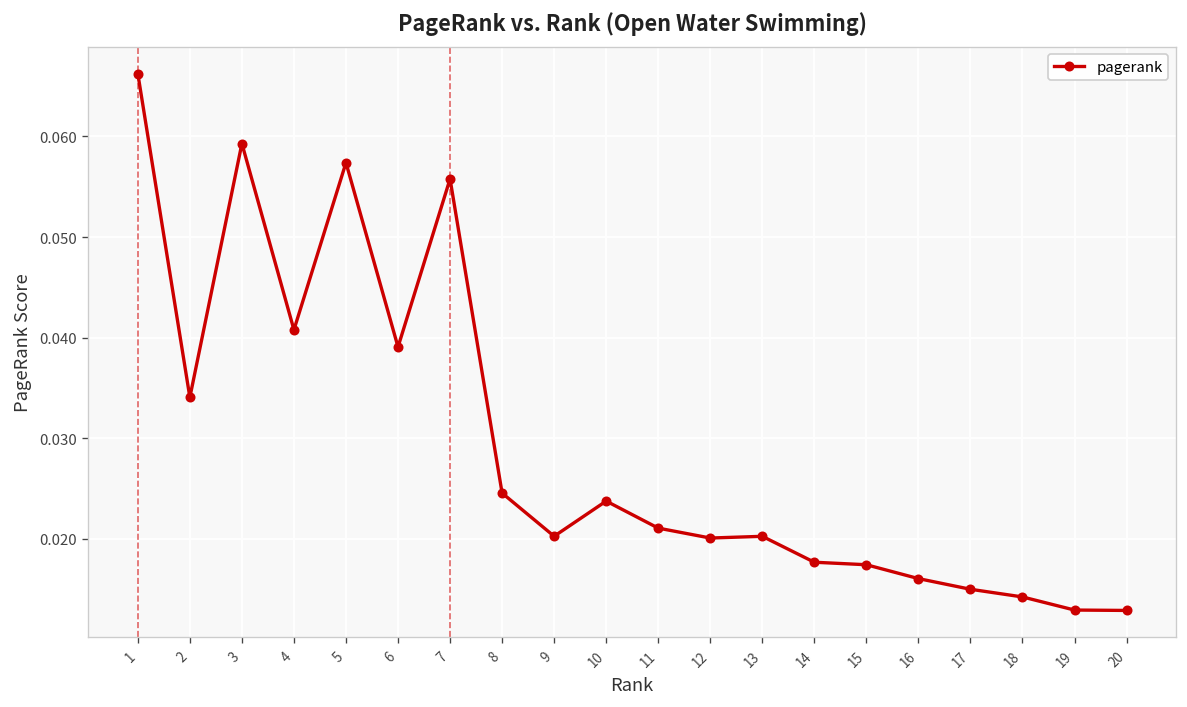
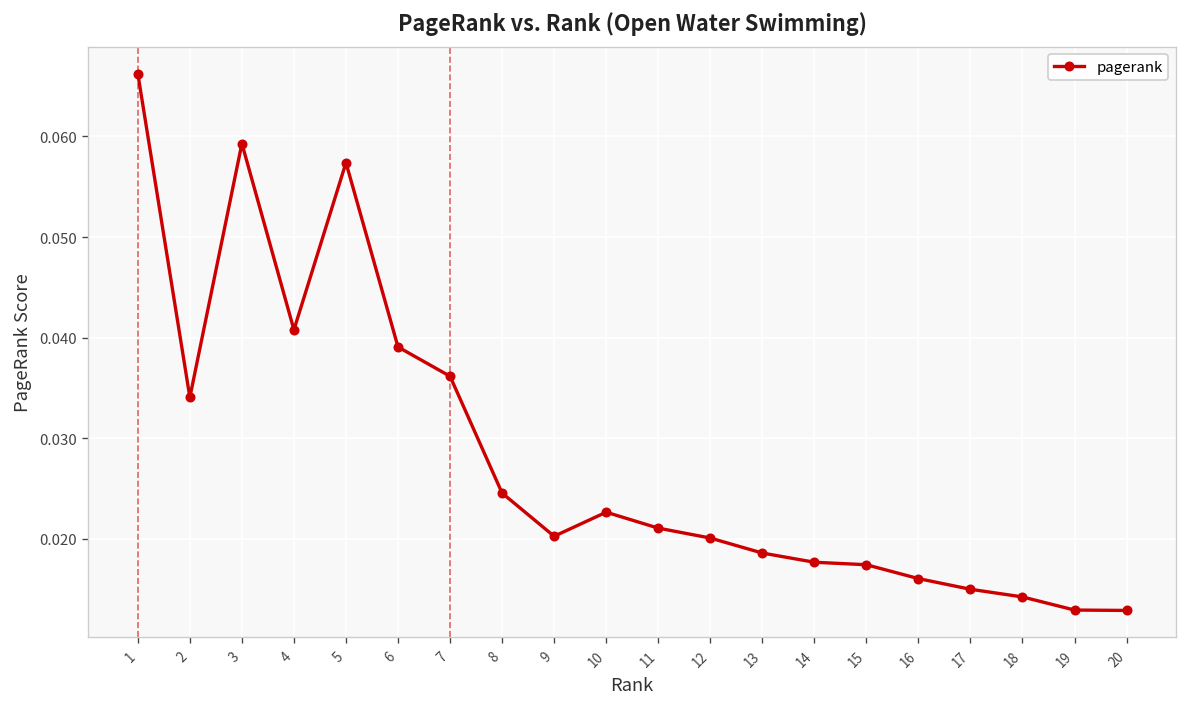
7: 0.056 -> 0.036
10: 0.024 -> 0.023
13: 0.020 -> 0.019
